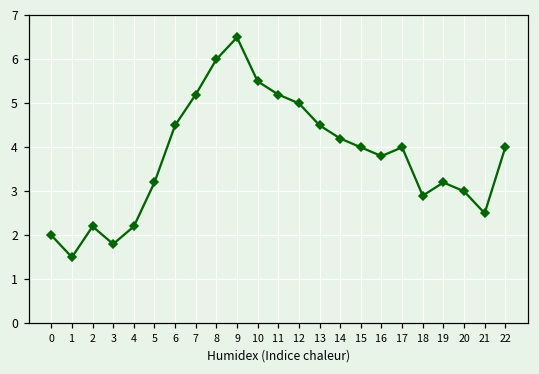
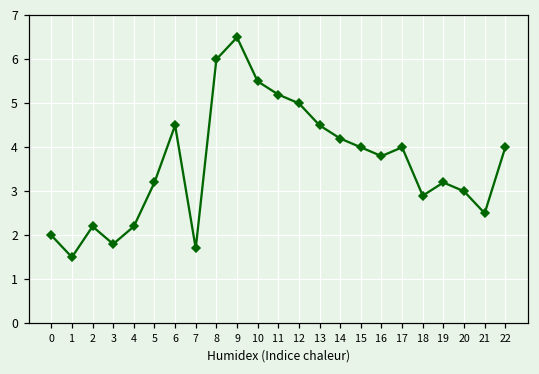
7: 5.2 -> 1.7
